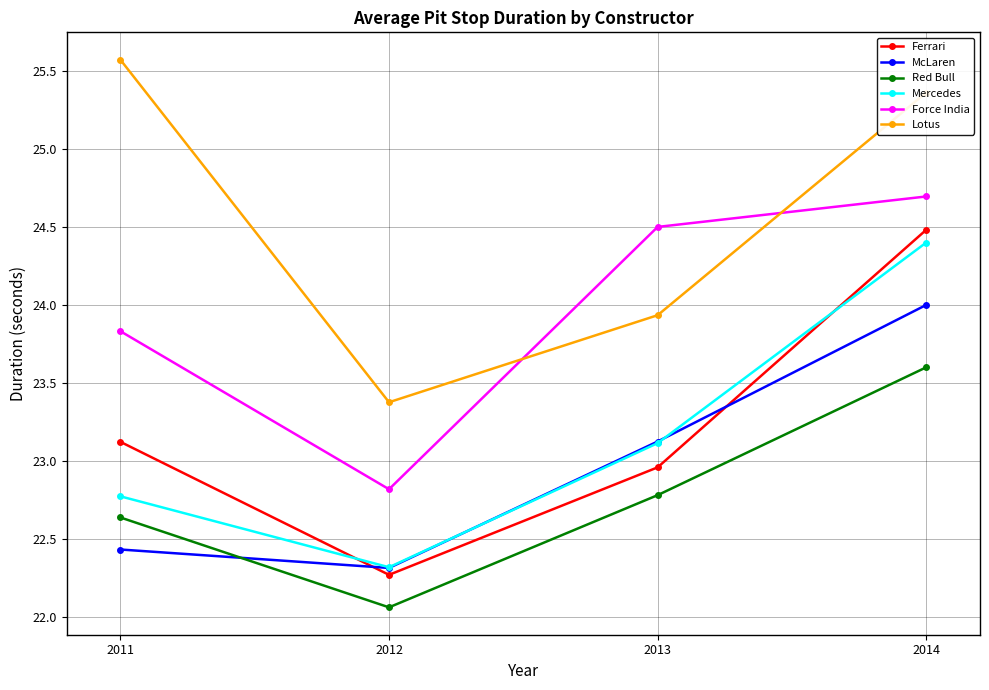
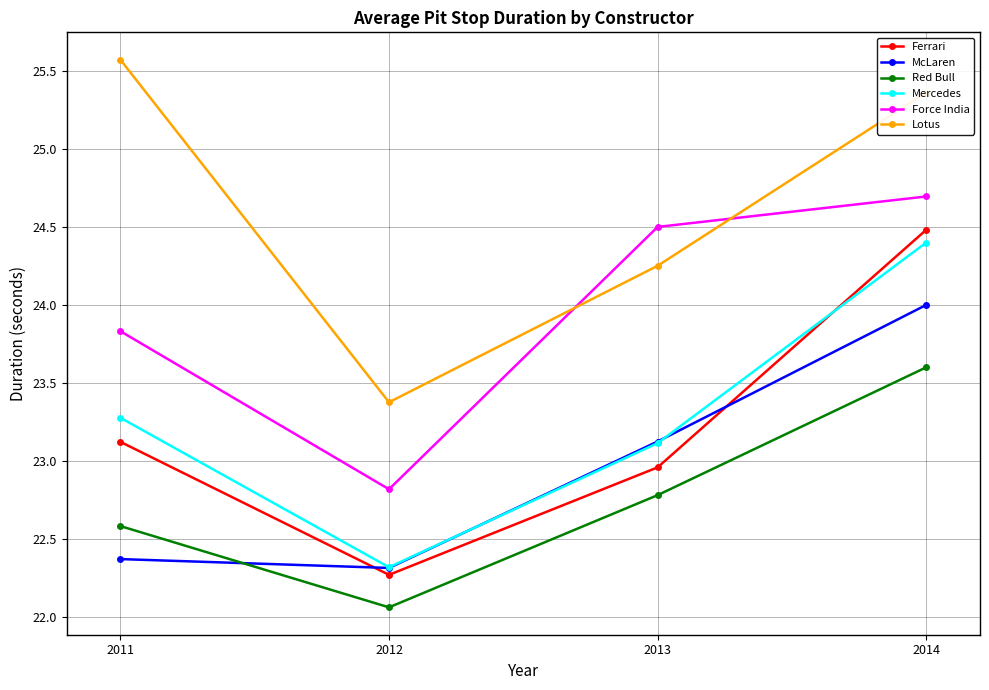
McLaren, 2011: 22.43 -> 22.37
Red Bull, 2011: 22.64 -> 22.58
Mercedes, 2011: 22.77 -> 23.28
Lotus, 2013: 23.93 -> 24.25
